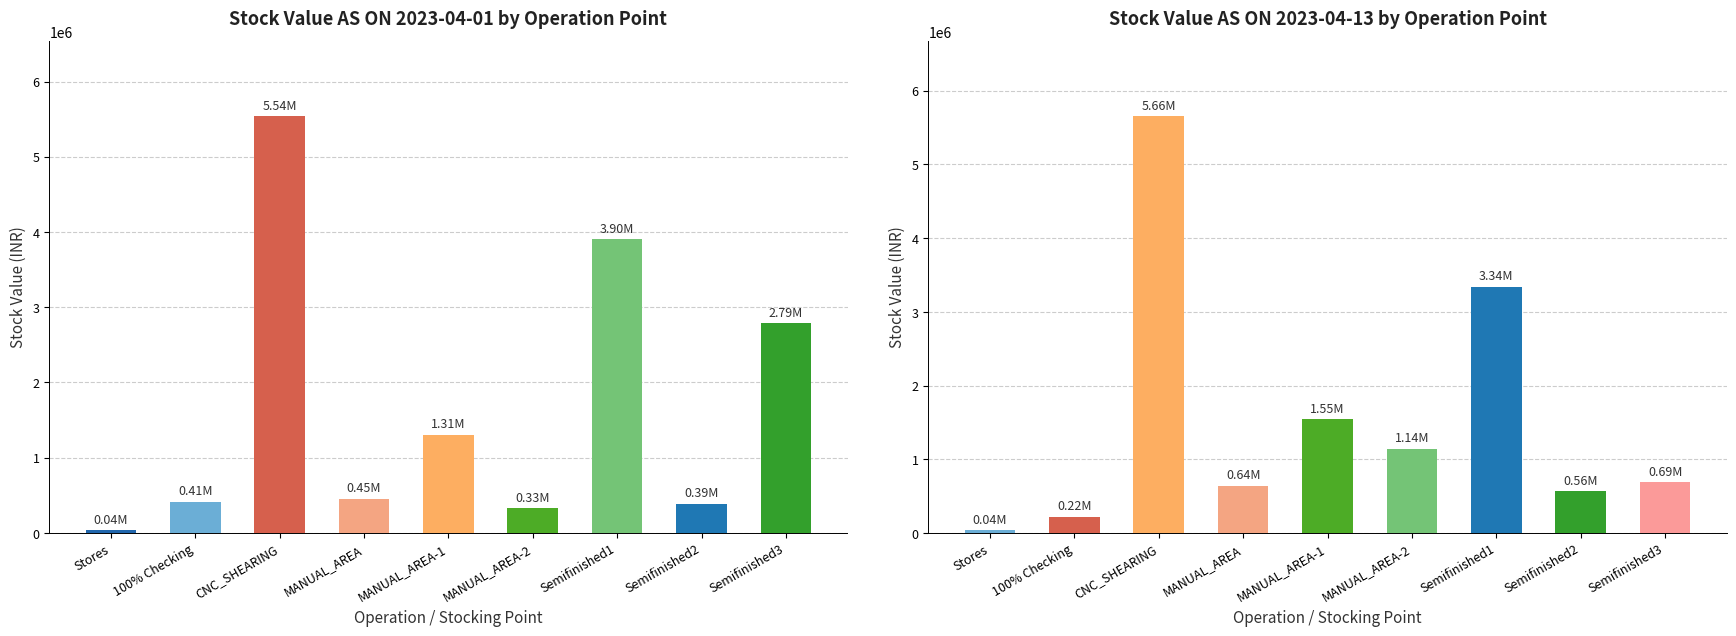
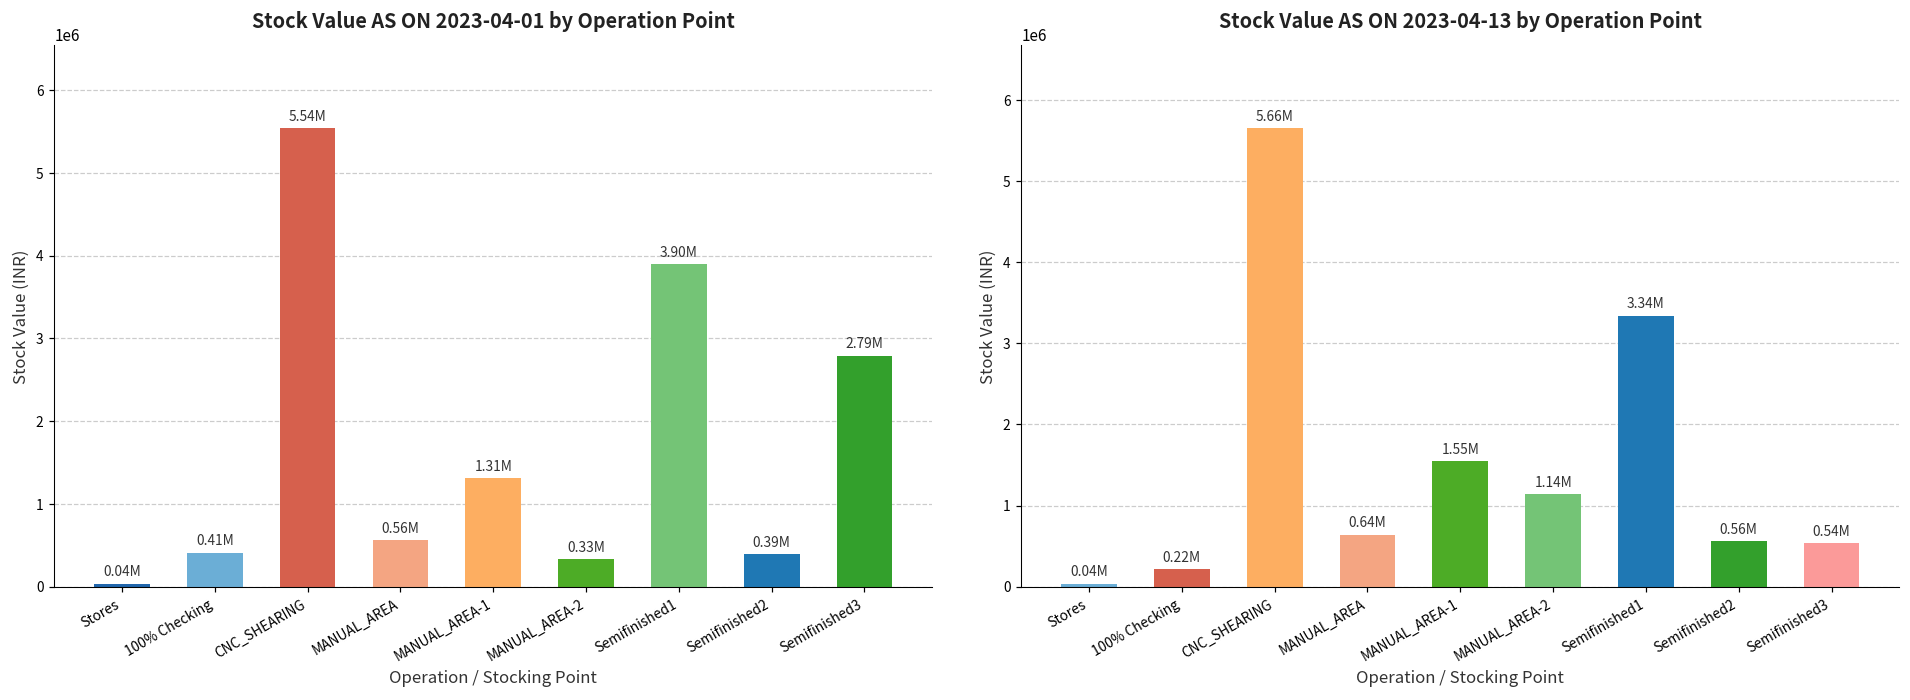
Stock Value AS ON 2023-04-01 by Operation Point, MANUAL_AREA: 0.45M -> 0.56M
Stock Value AS ON 2023-04-13 by Operation Point, Semifinished3: 0.69M -> 0.54M
